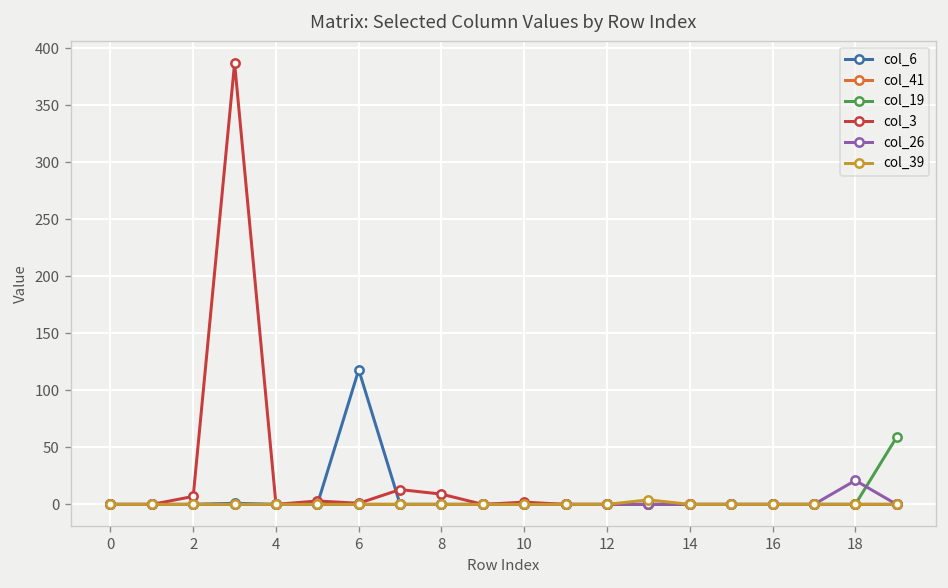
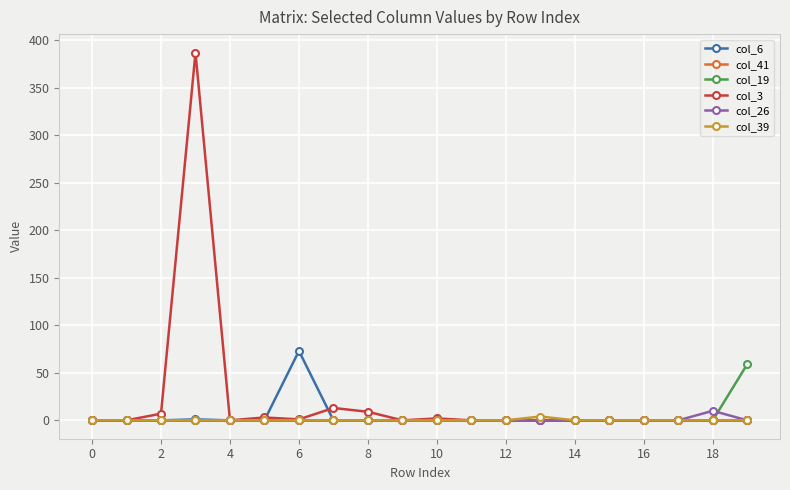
col_6, 6: 120 -> 70
col_26, 18: 20 -> 10
